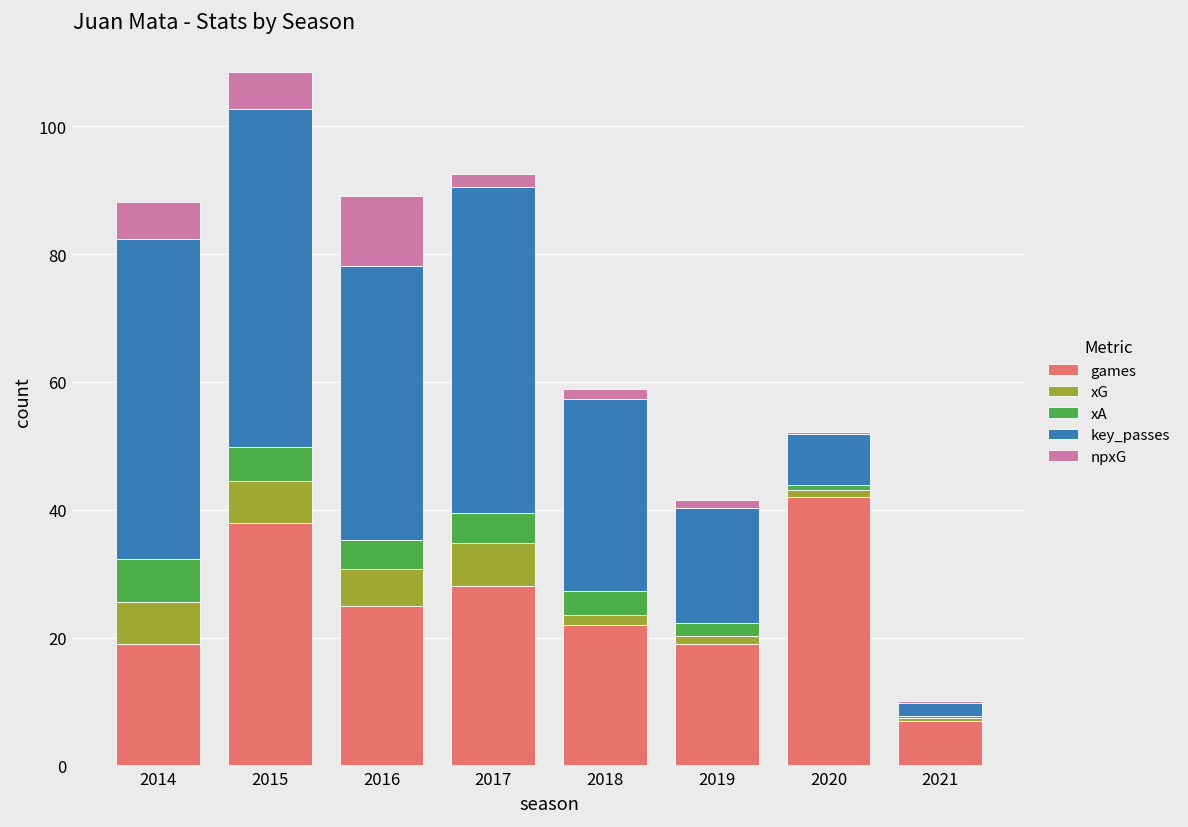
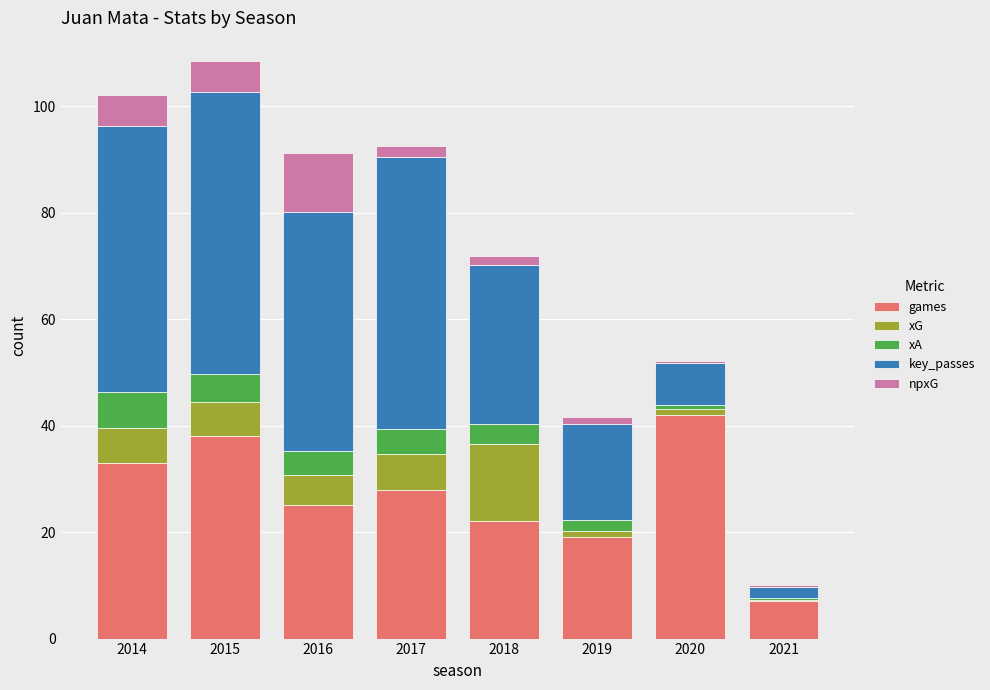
games, 2014: 19 -> 33
key_passes, 2016: 43 -> 45
xG, 2018: 2 -> 15
